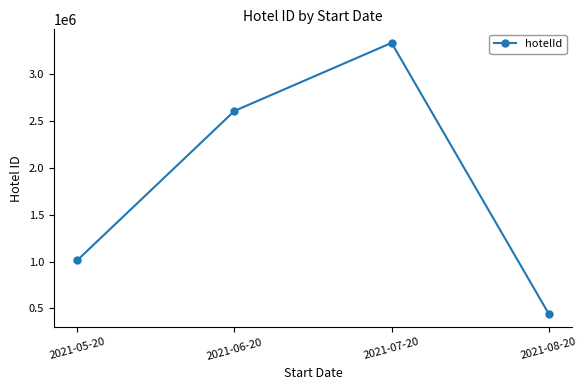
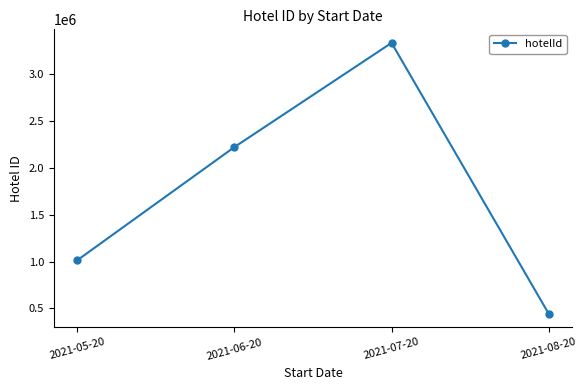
2021-06-20: 2600000 -> 2200000
